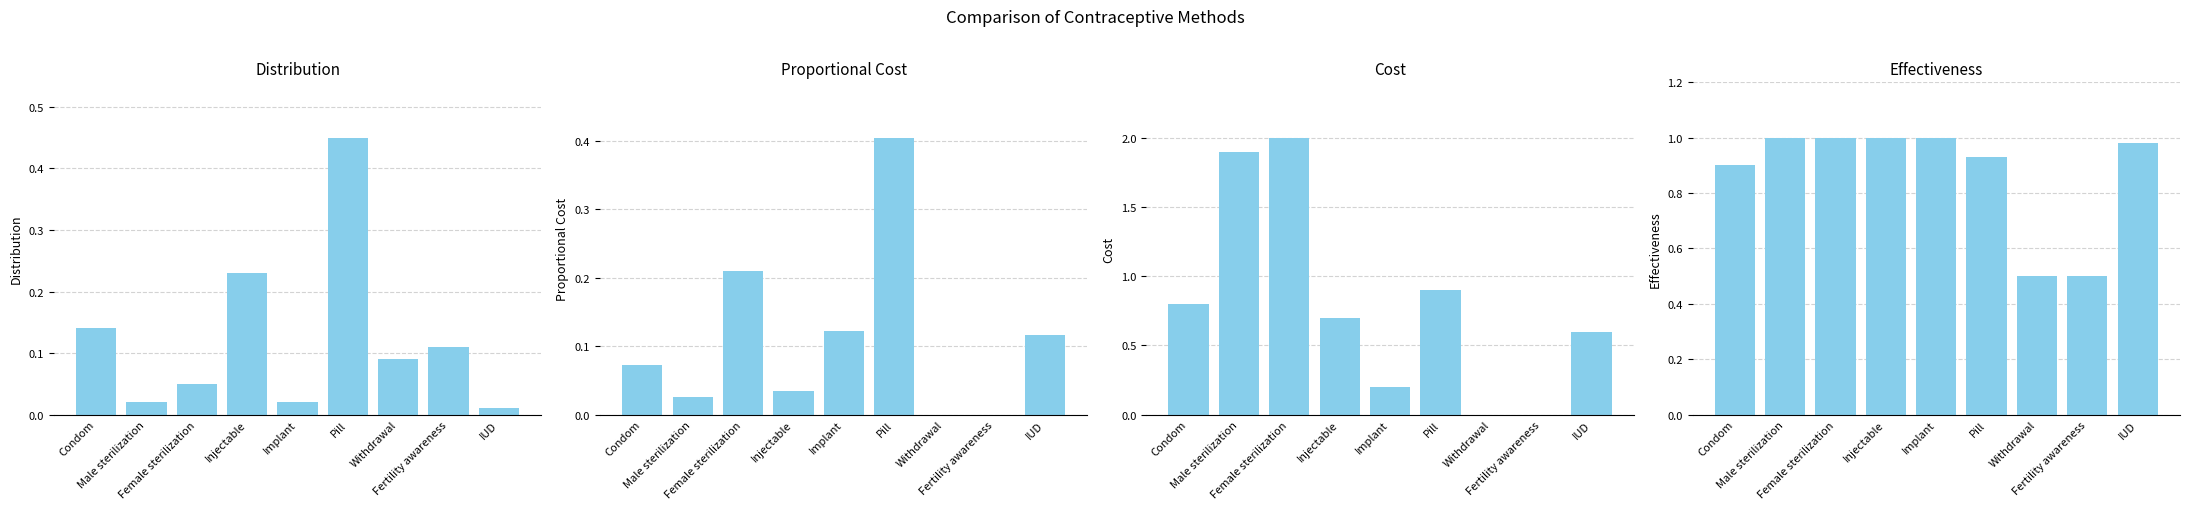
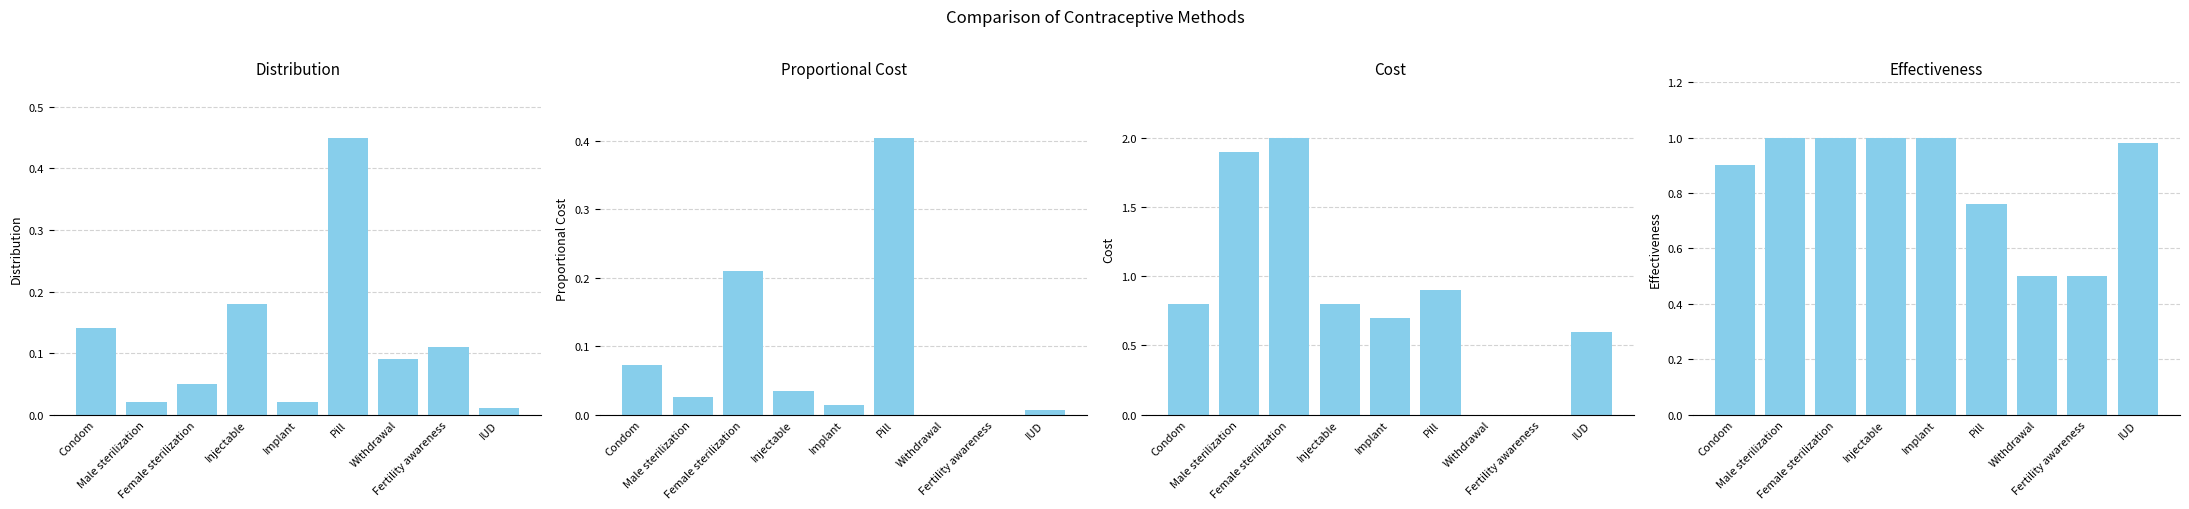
Distribution, Injectable: 0.23 -> 0.18
Proportional Cost, Implant: 0.12 -> 0.01
Proportional Cost, IUD: 0.12 -> 0.01
Cost, Injectable: 0.7 -> 0.8
Cost, Implant: 0.2 -> 0.7
Effectiveness, Pill: 0.93 -> 0.76
